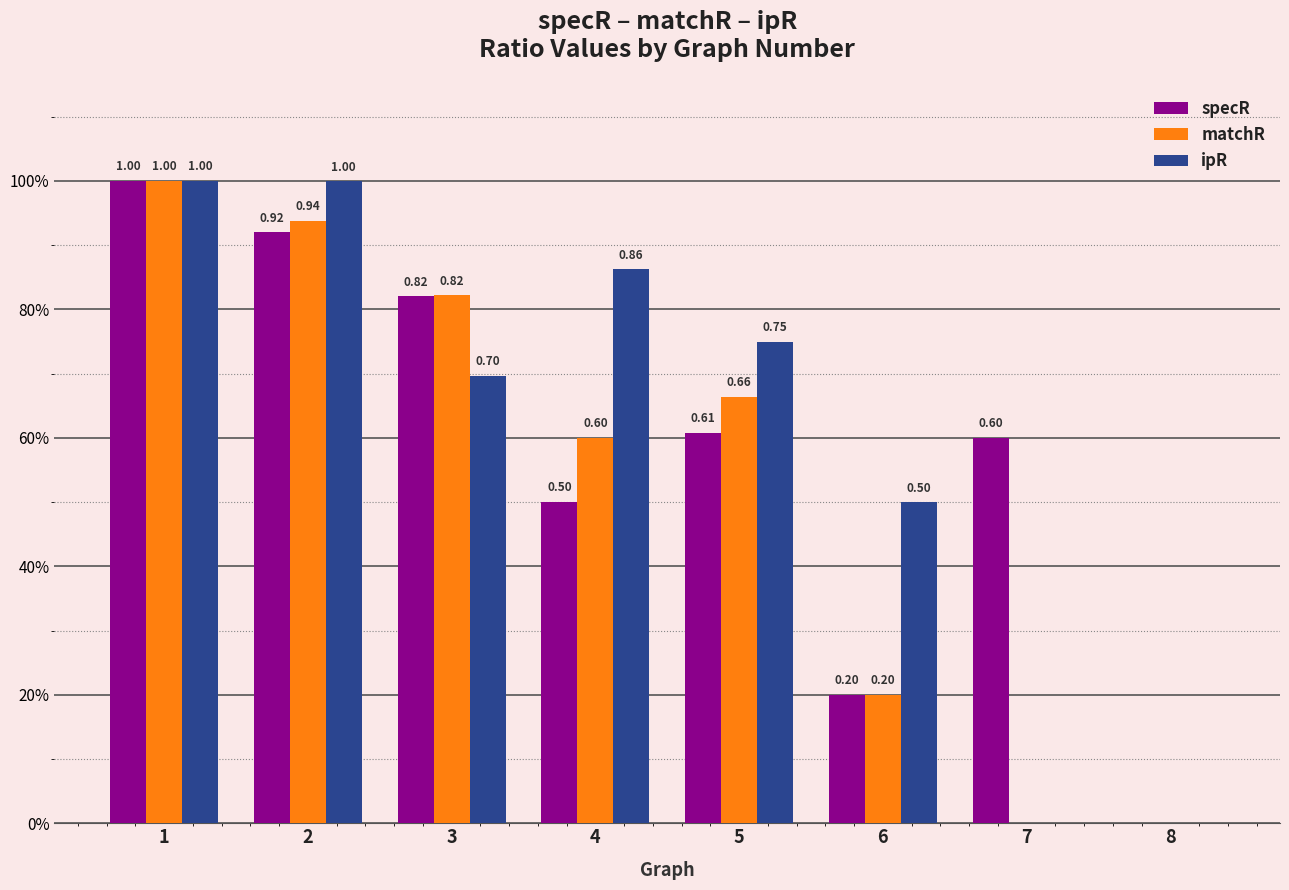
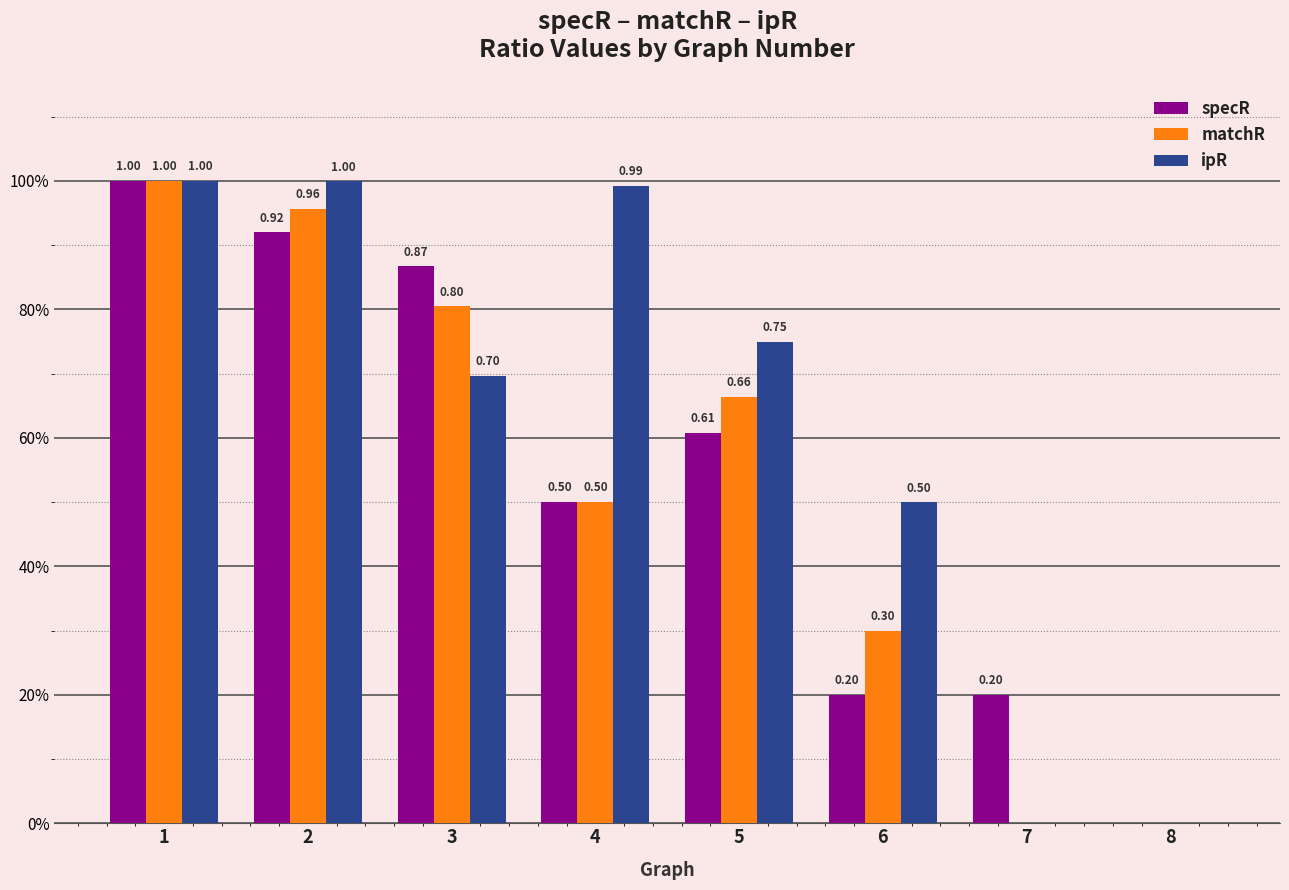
matchR, 2: 0.94 -> 0.96
specR, 3: 0.82 -> 0.87
matchR, 3: 0.82 -> 0.80
matchR, 4: 0.60 -> 0.50
ipR, 4: 0.86 -> 0.99
matchR, 6: 0.20 -> 0.30
specR, 7: 0.60 -> 0.20
